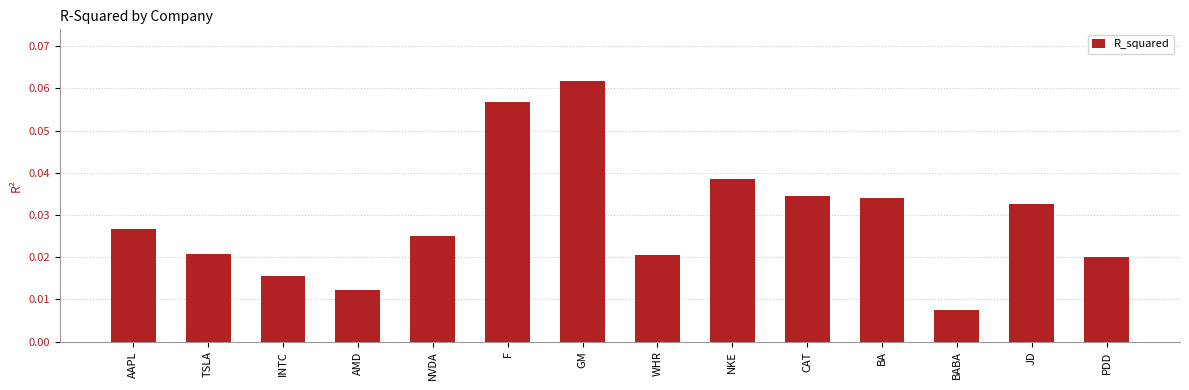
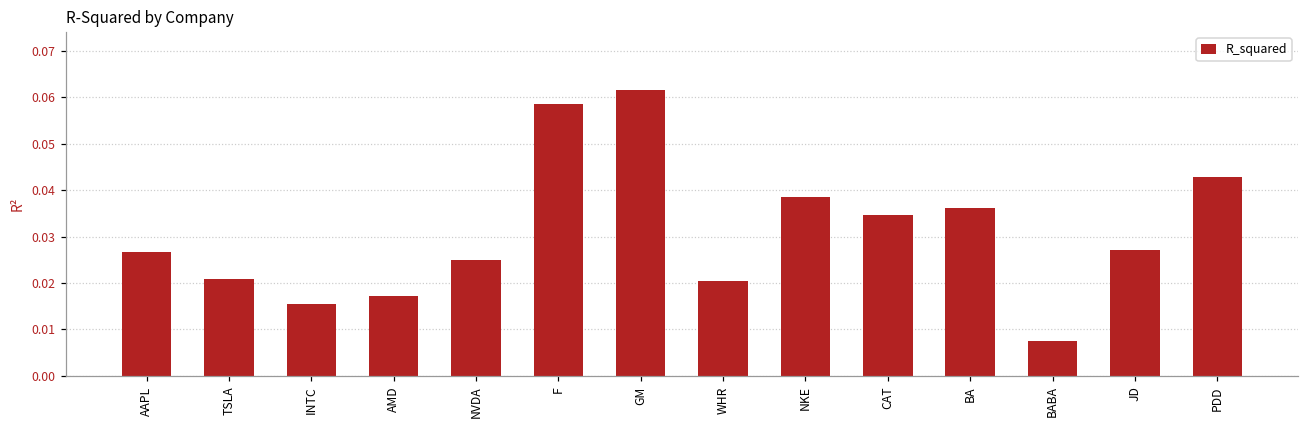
AMD: 0.012 -> 0.017
F: 0.057 -> 0.059
BA: 0.034 -> 0.036
JD: 0.033 -> 0.027
PDD: 0.020 -> 0.043
